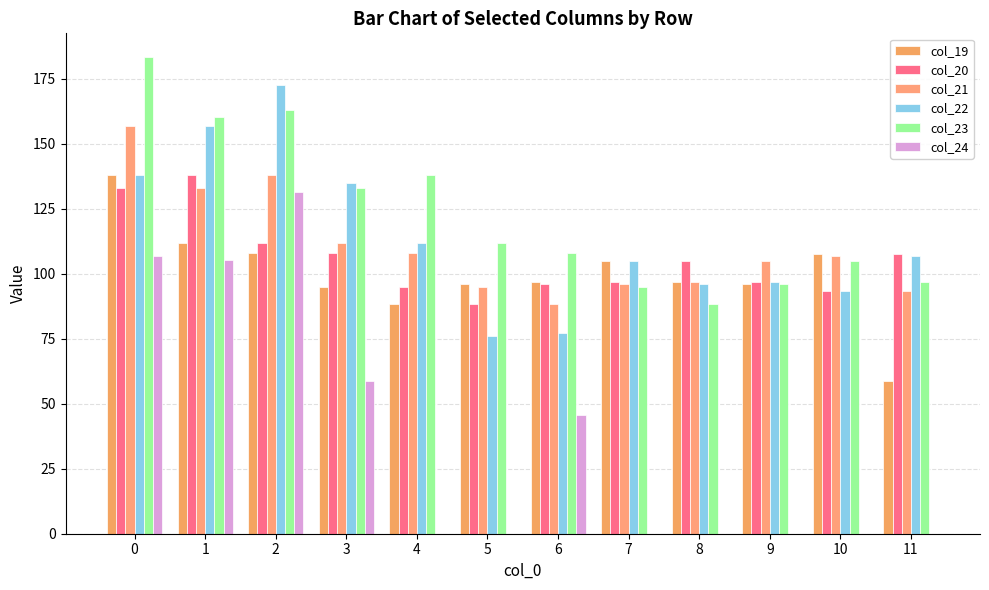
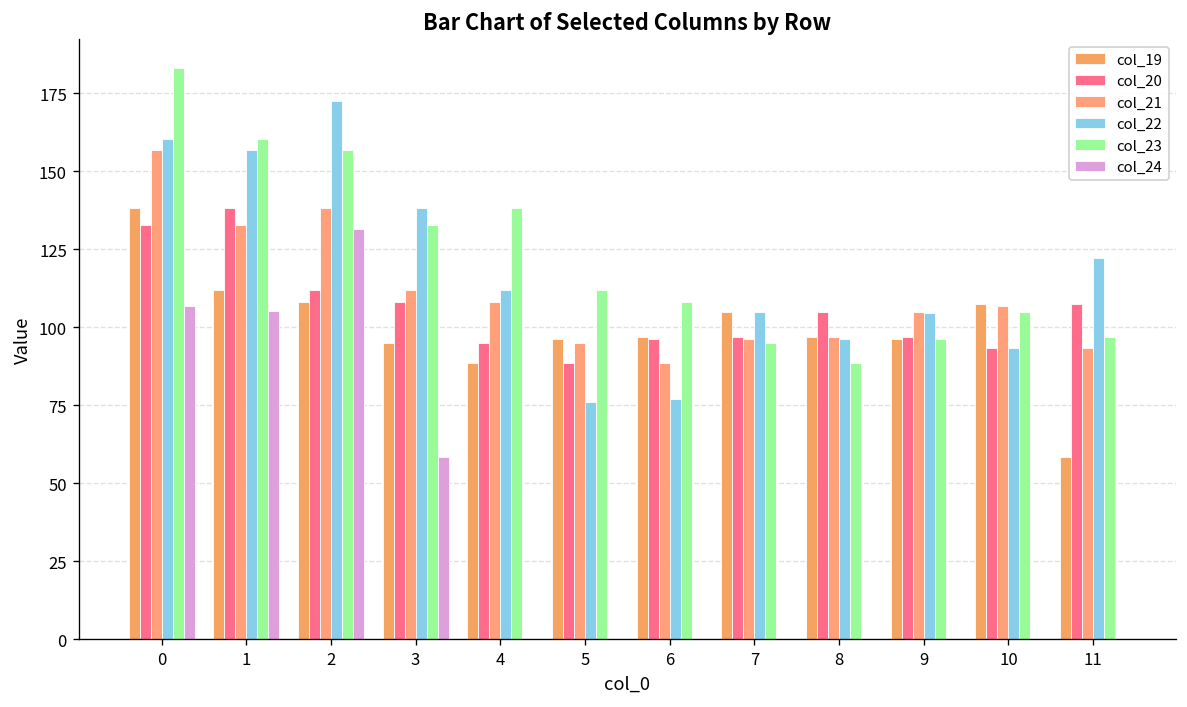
col_22, 0: 138 -> 160
col_23, 2: 163 -> 157
col_22, 3: 135 -> 138
col_24, 6: 46 -> 0
col_22, 9: 97 -> 105
col_22, 11: 107 -> 122
